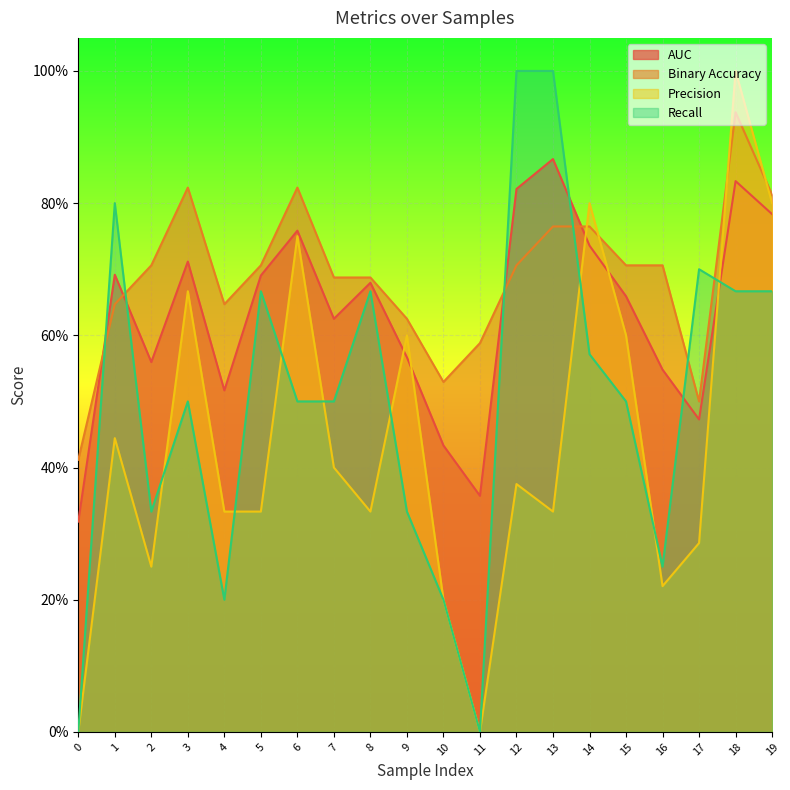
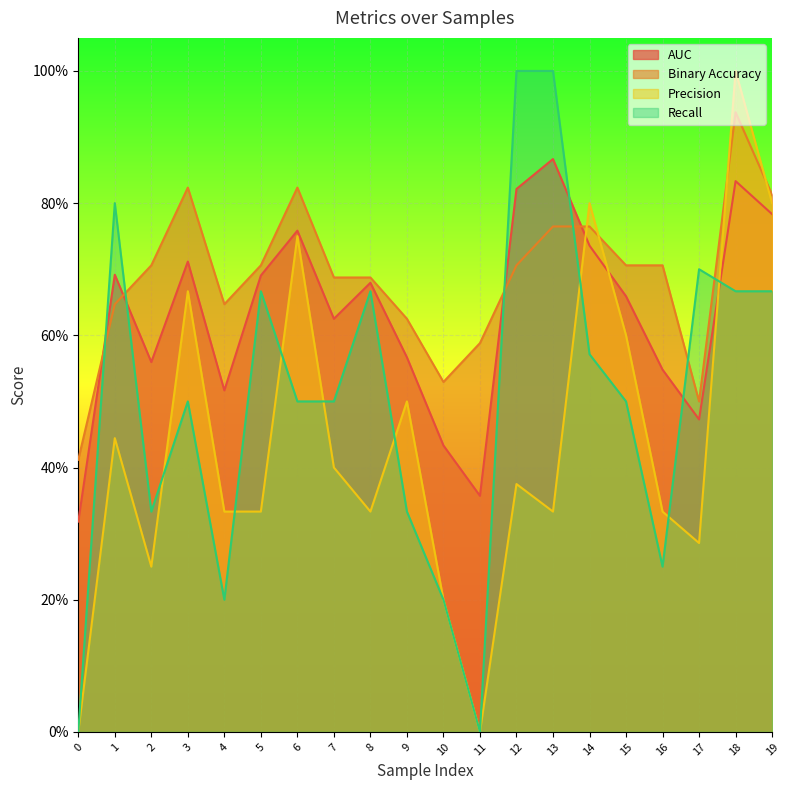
Precision, 9: 60% -> 50%
Precision, 16: 22% -> 33%
